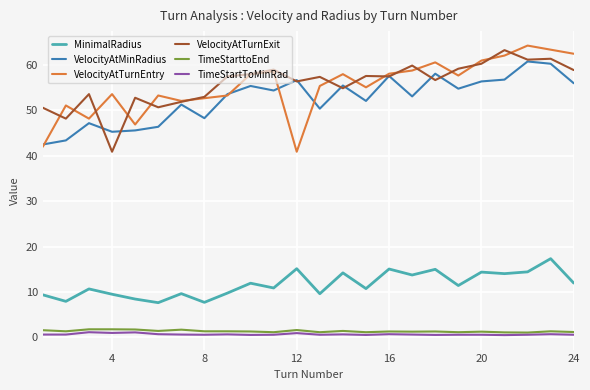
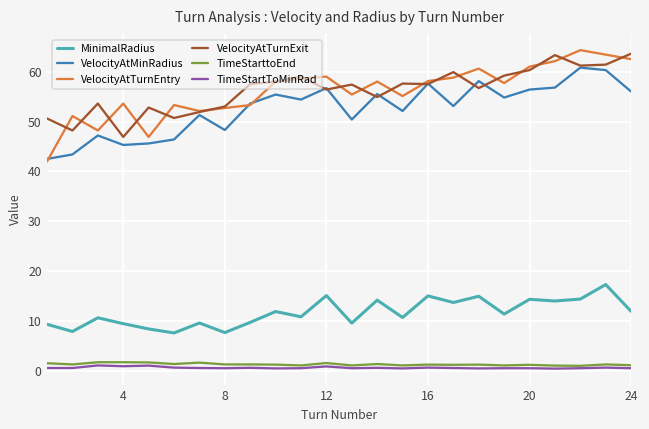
VelocityAtTurnExit, 4: 41 -> 47
VelocityAtTurnEntry, 12: 41 -> 59
VelocityAtTurnExit, 24: 59 -> 64
